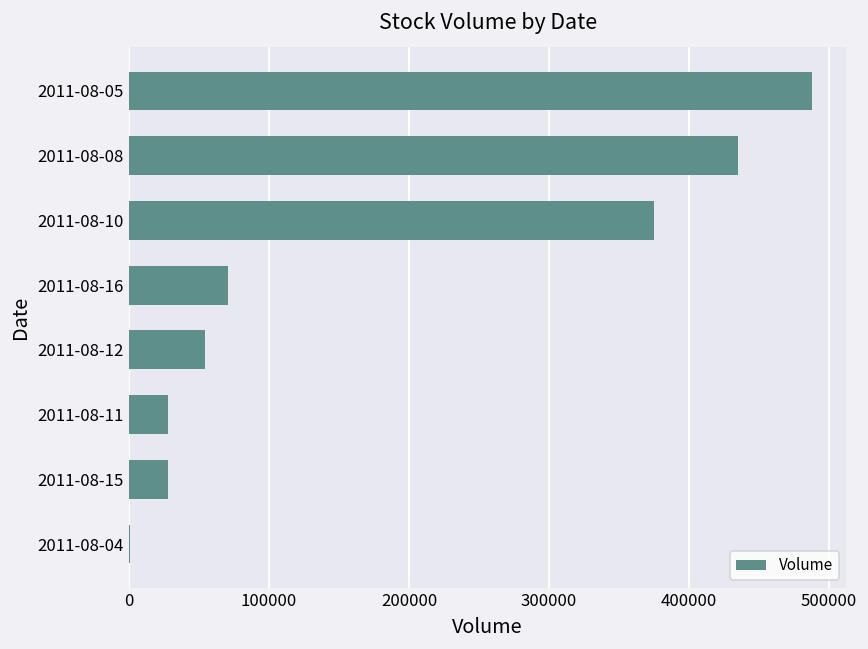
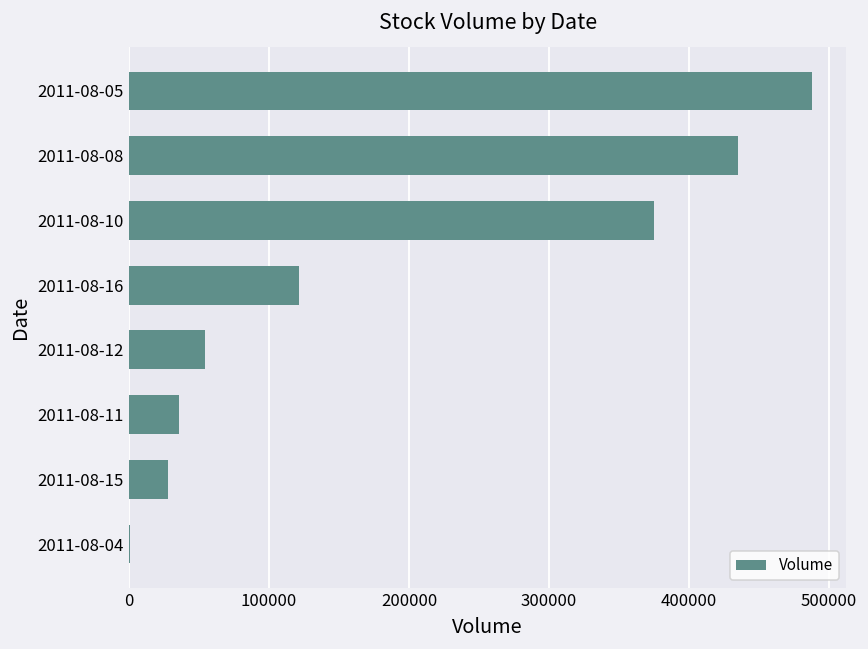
2011-08-16: 71000 -> 121000
2011-08-11: 28000 -> 36000
